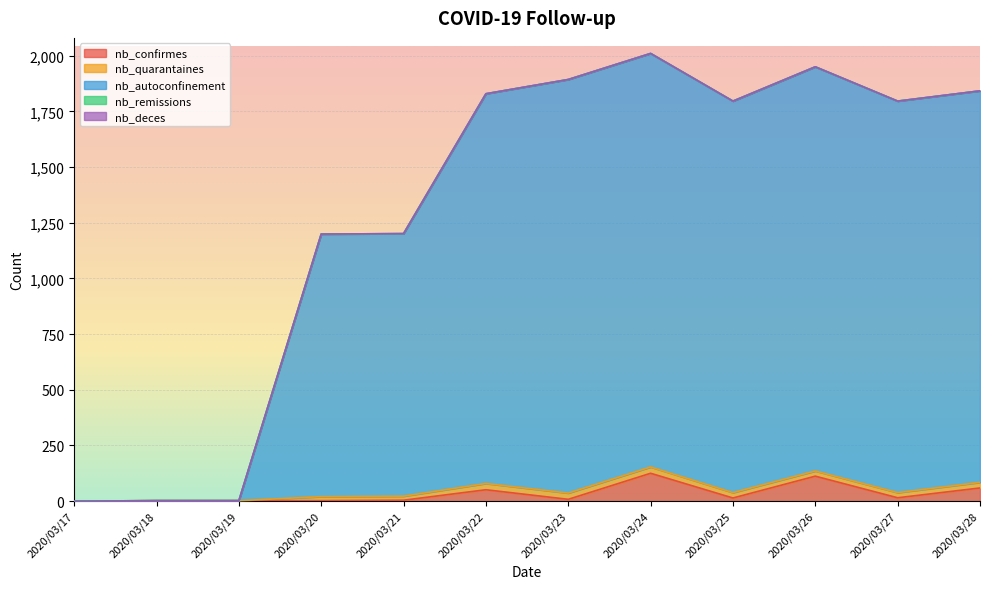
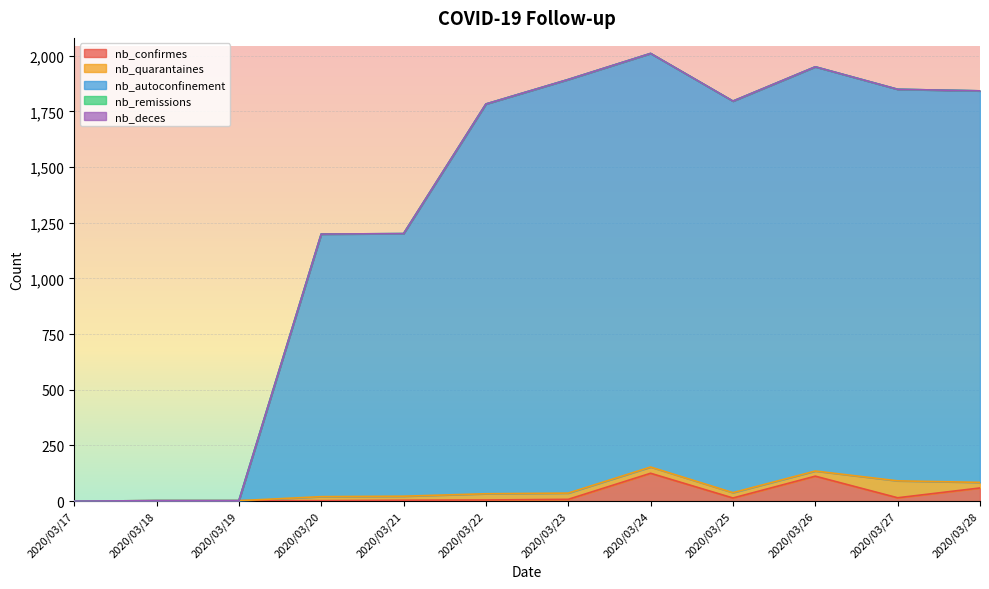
nb_confirmes, 2020/03/22: 50 -> 10
nb_quarantaines, 2020/03/27: 20 -> 80
